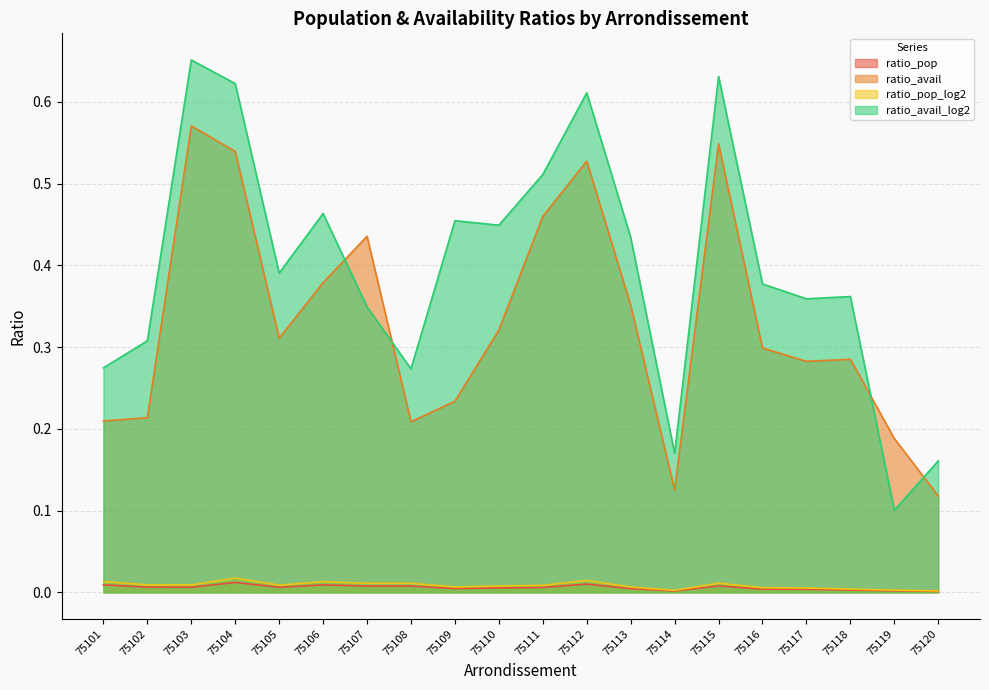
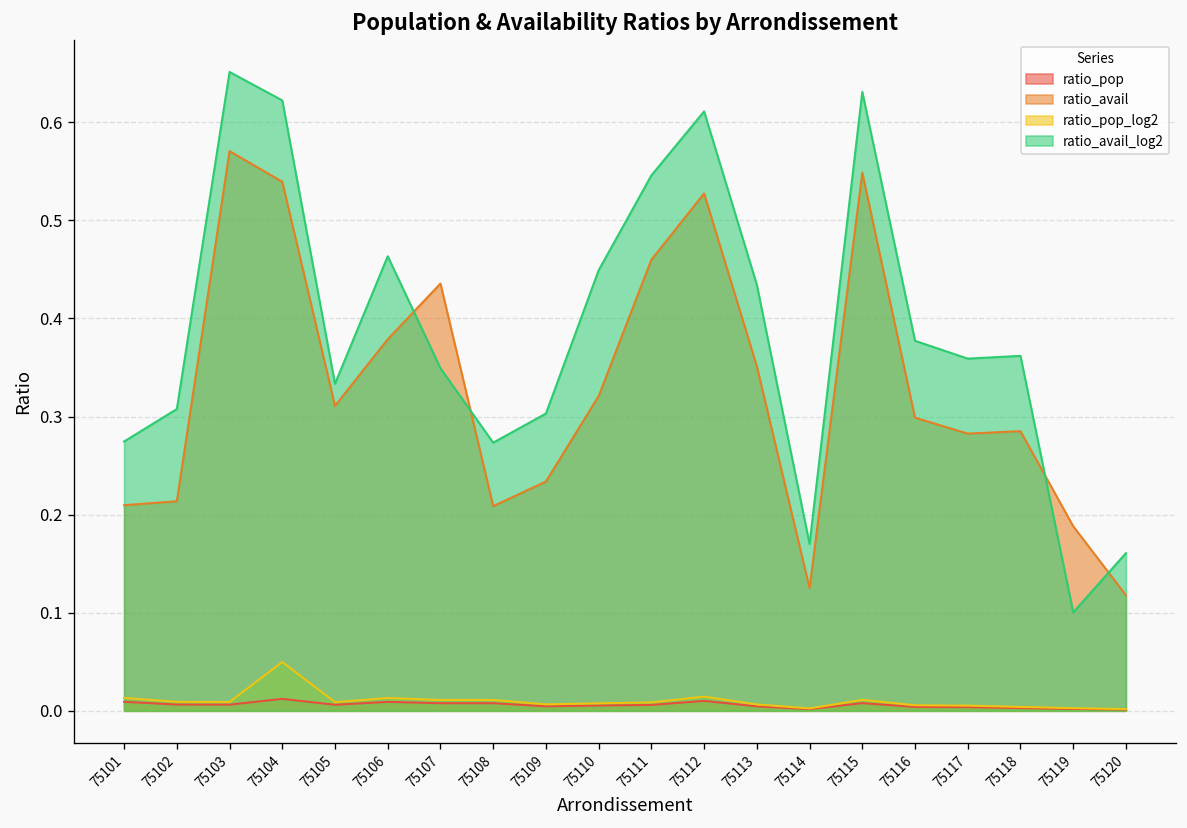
ratio_pop_log2, 75104: 0.02 -> 0.05
ratio_avail_log2, 75105: 0.39 -> 0.33
ratio_avail_log2, 75109: 0.45 -> 0.30
ratio_avail_log2, 75111: 0.51 -> 0.55
